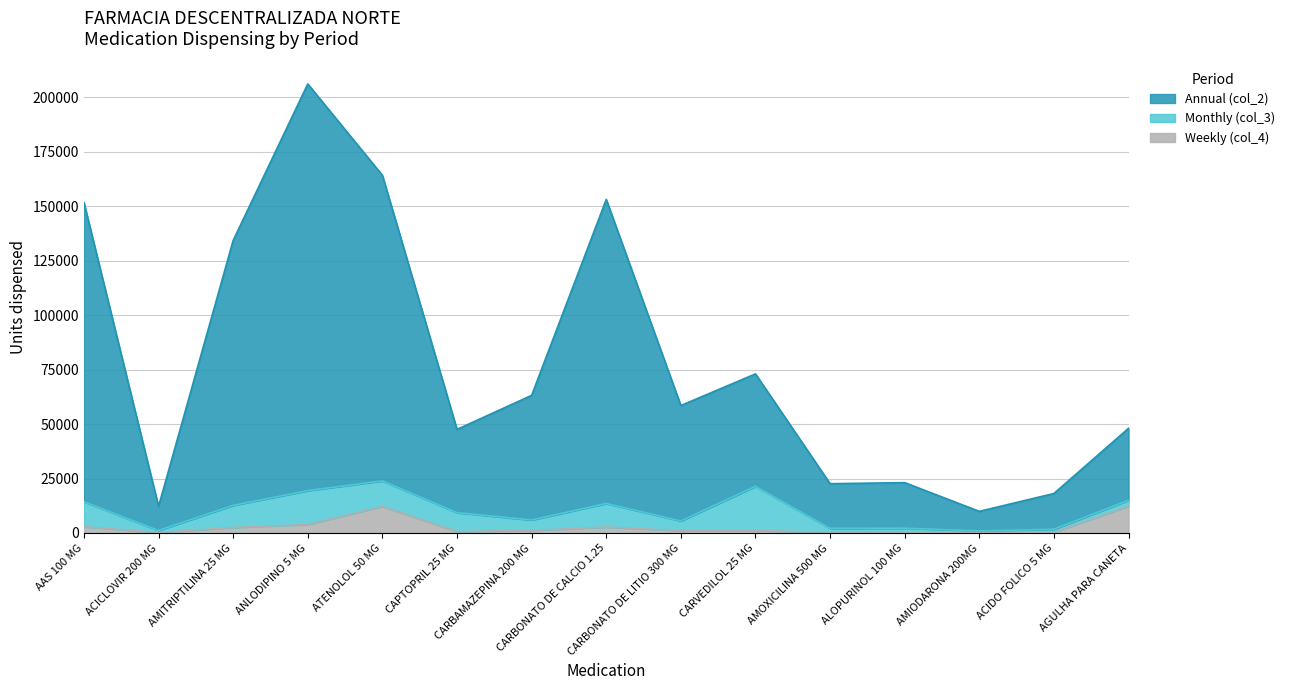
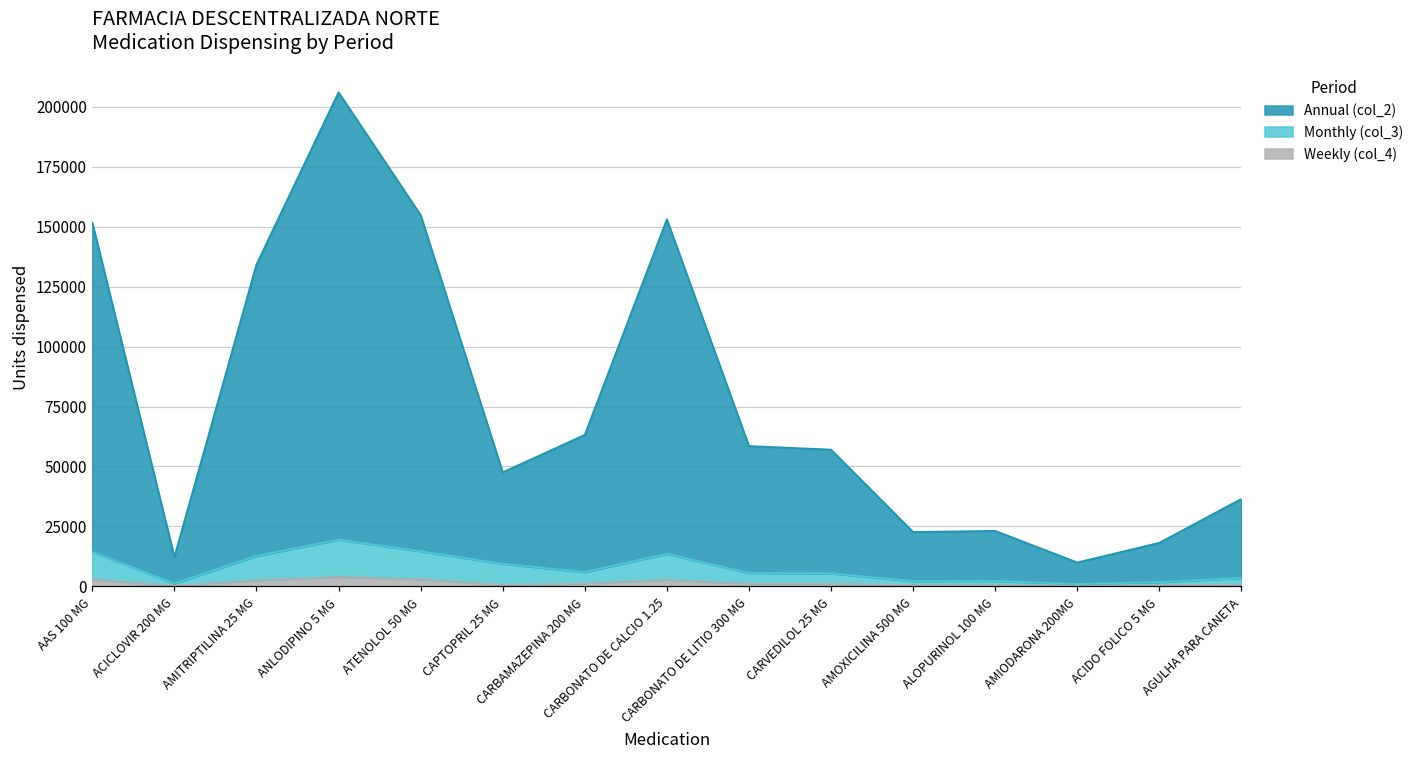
Weekly (col_4), ATENOLOL 50 MG: 12000 -> 3000
Monthly (col_3), CARVEDILOL 25 MG: 20000 -> 4000
Weekly (col_4), AGULHA PARA CANETA: 12000 -> 1000
